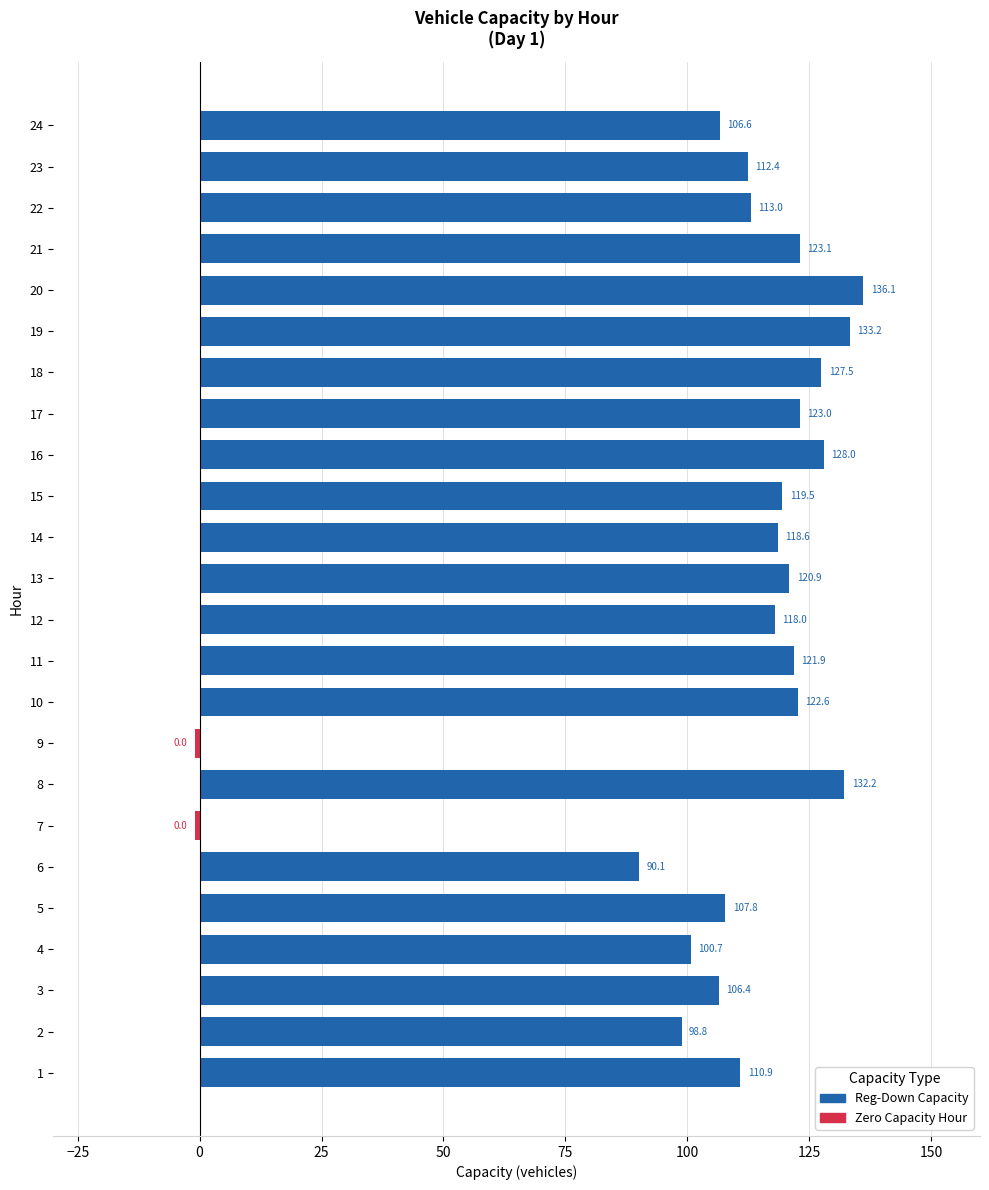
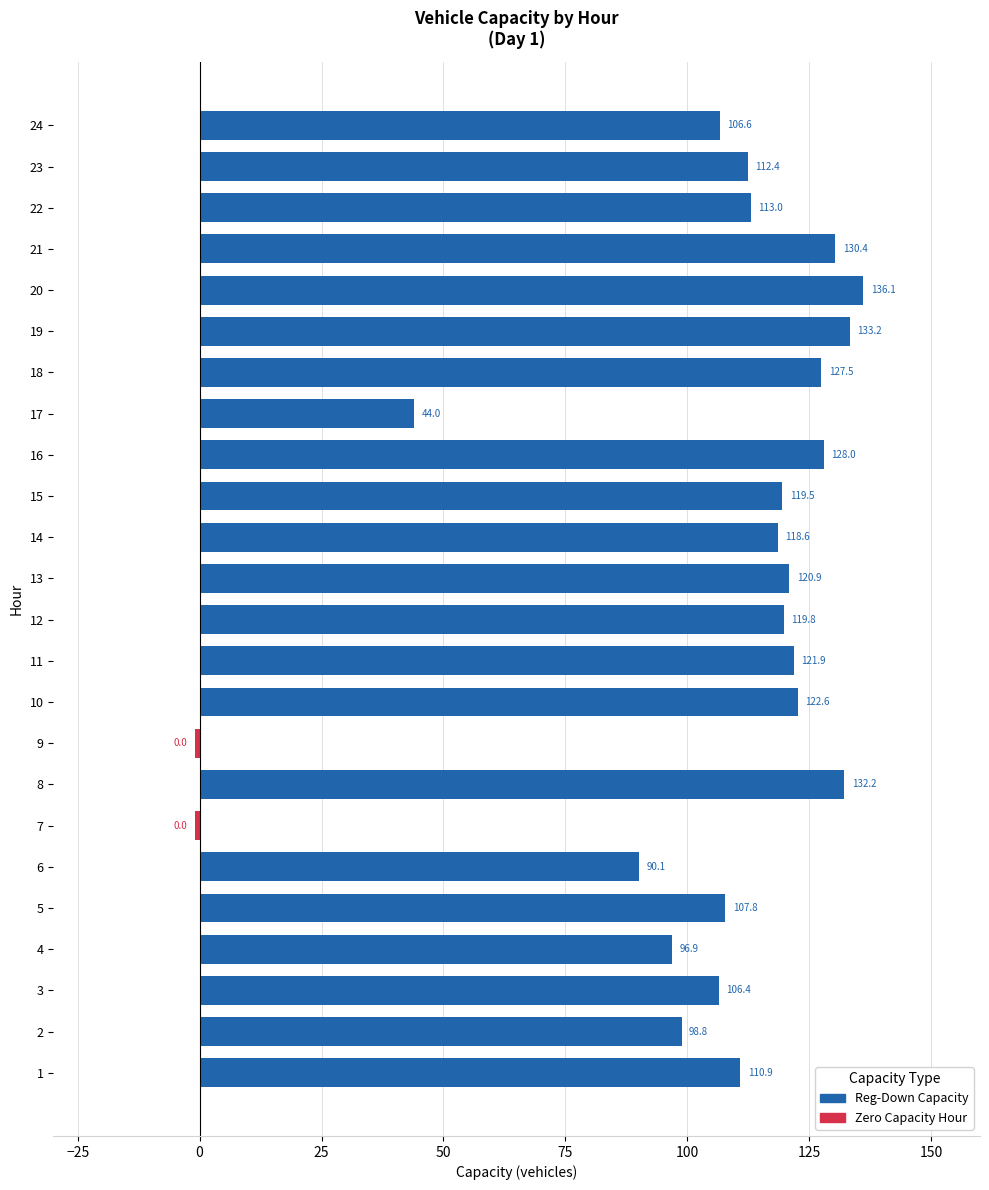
21: 123.1 -> 130.4
17: 123.0 -> 44.0
12: 118.0 -> 119.8
4: 100.7 -> 96.9
